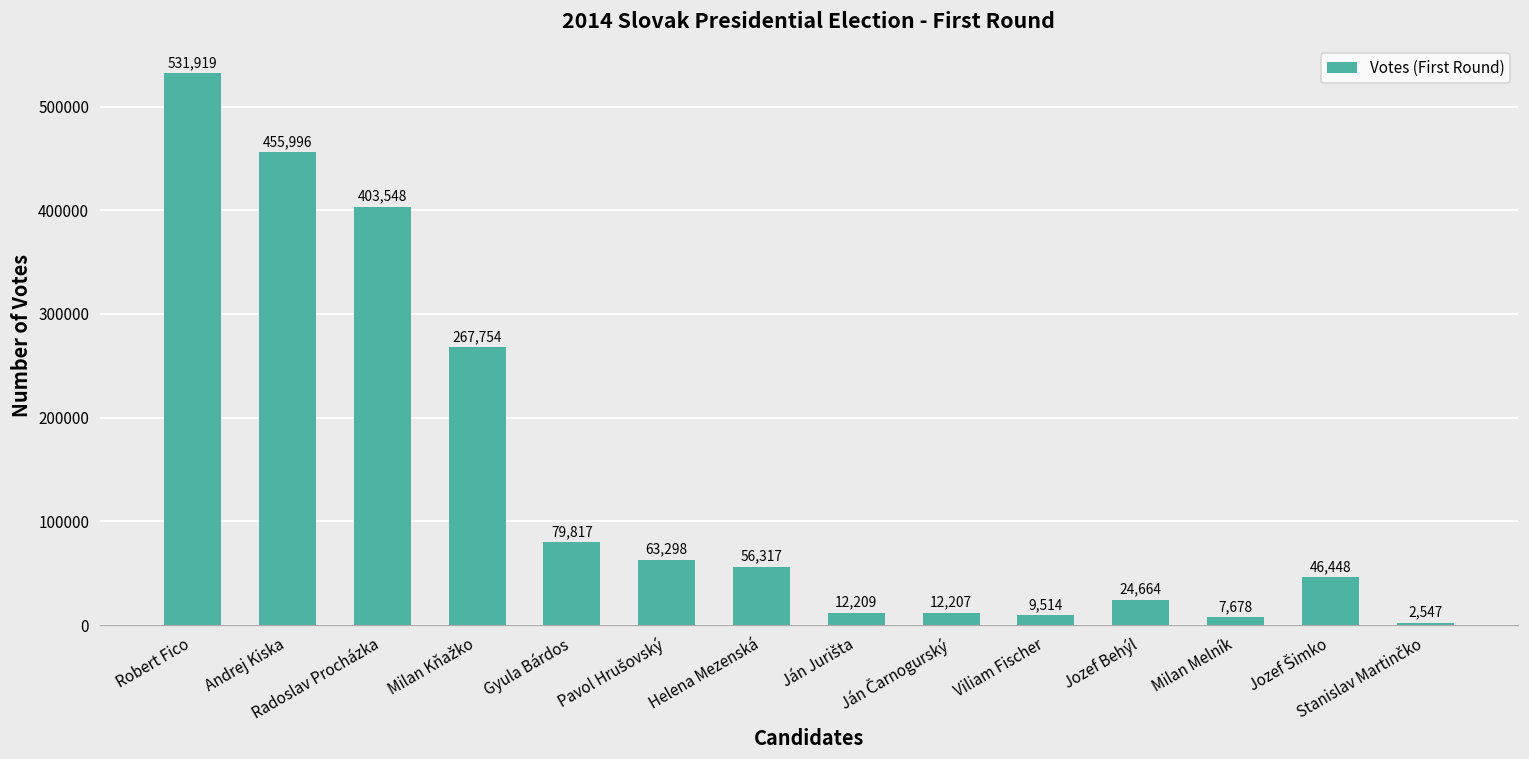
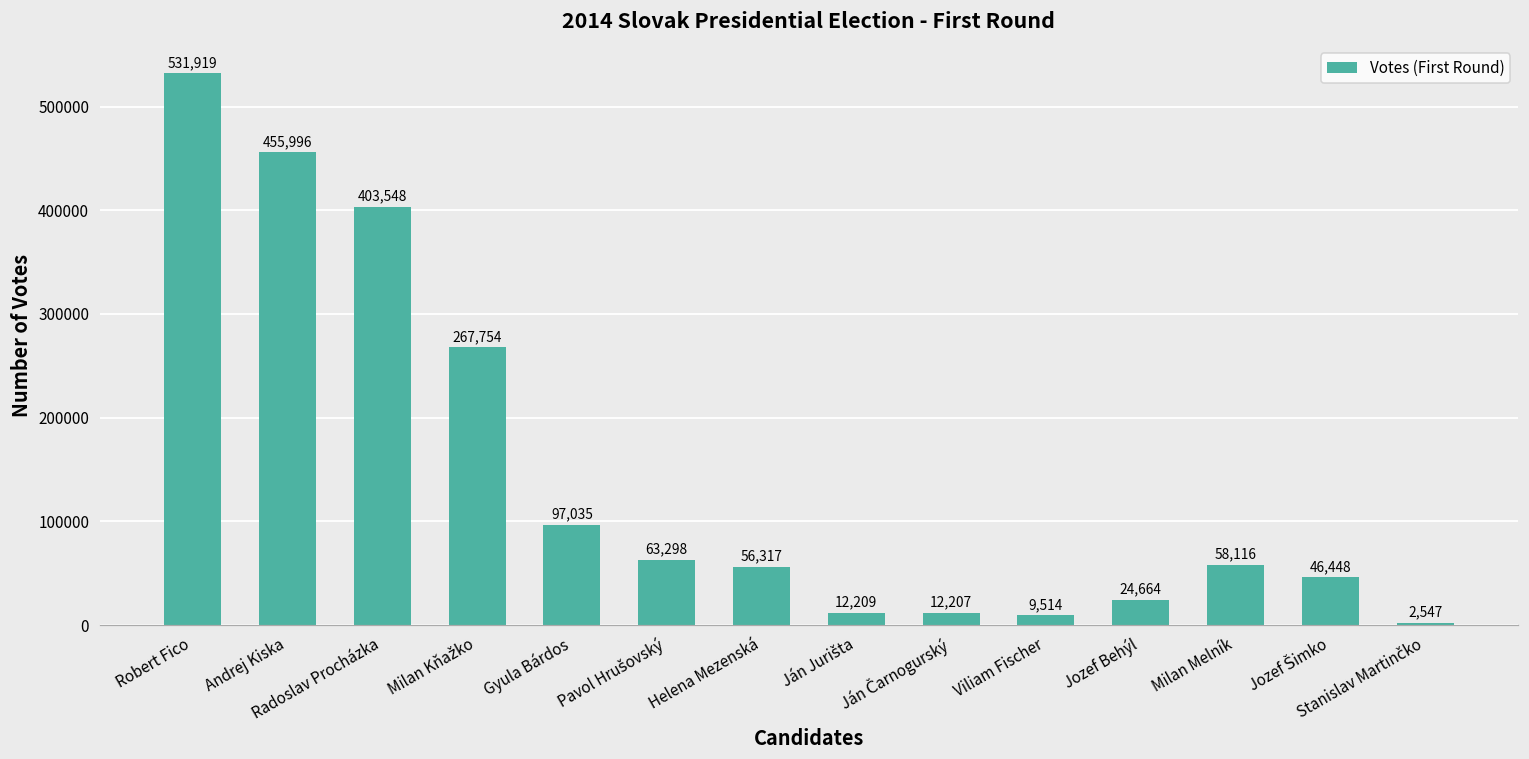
Gyula Bárdos: 79,817 -> 97,035
Milan Melník: 7,678 -> 58,116
